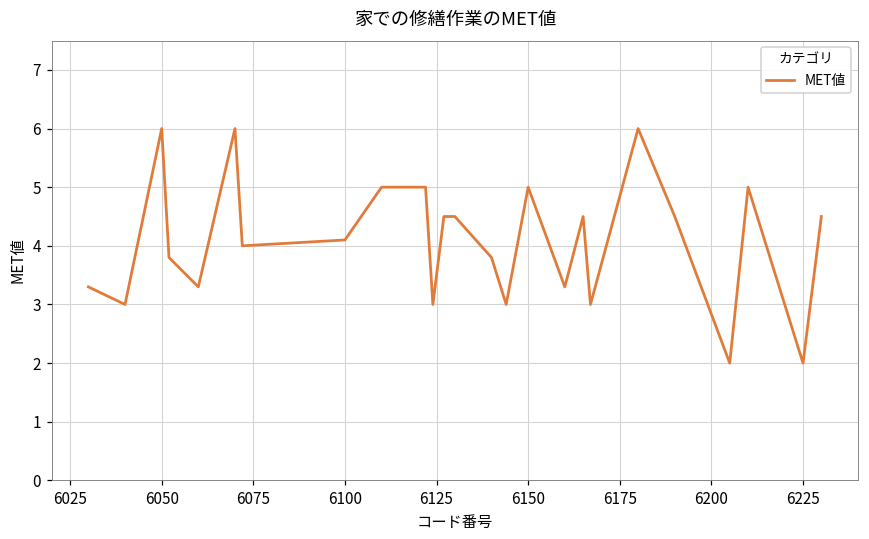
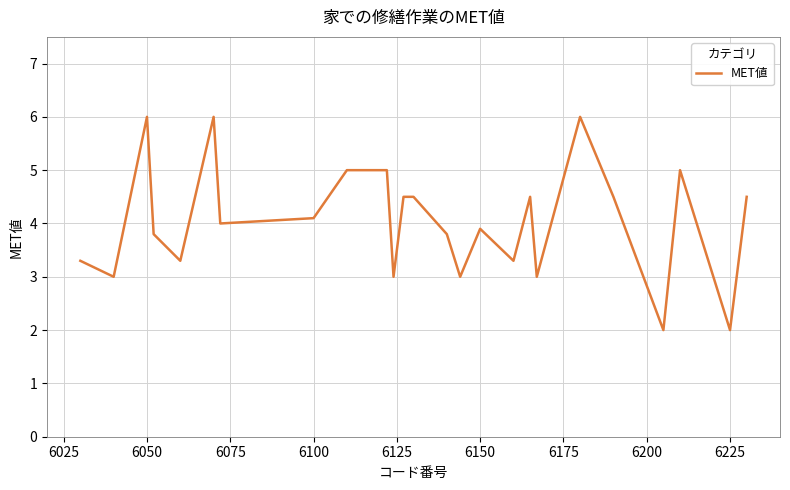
6150: 5.0 -> 3.9
